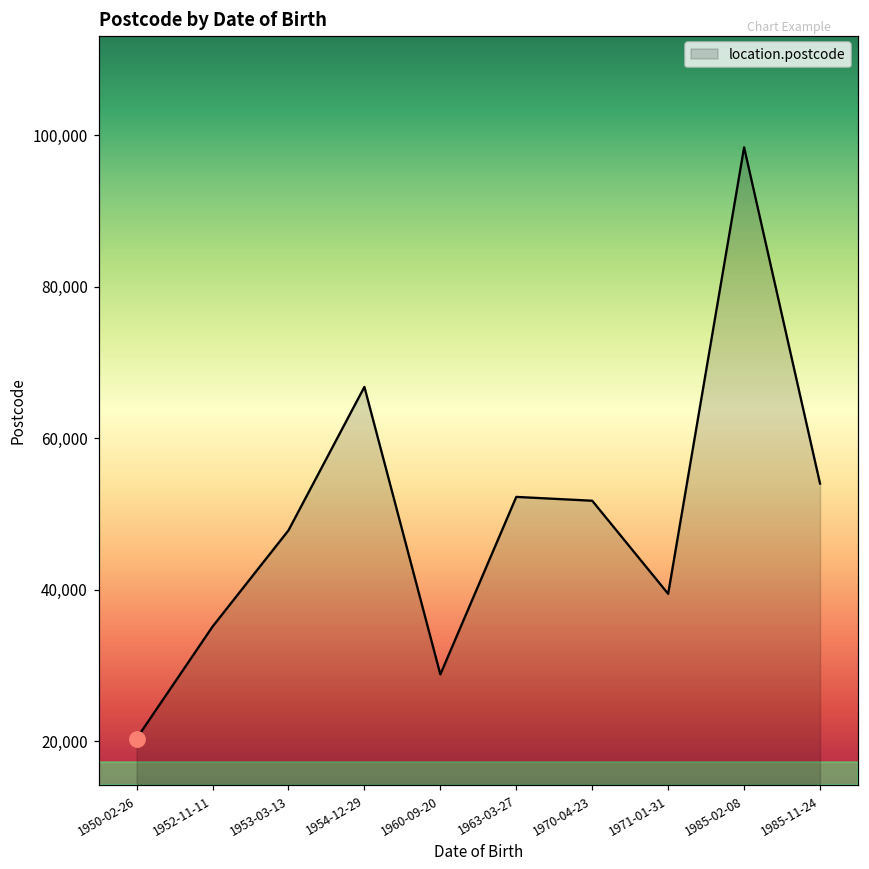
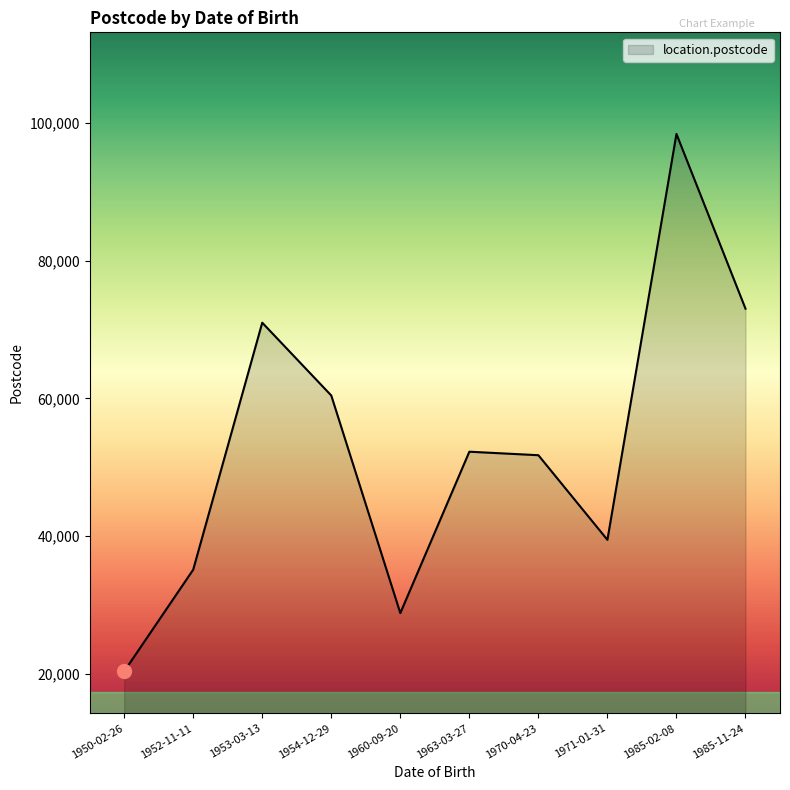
location.postcode, 1953-03-13: 48,000 -> 71,000
location.postcode, 1954-12-29: 67,000 -> 60,000
location.postcode, 1985-11-24: 54,000 -> 73,000
